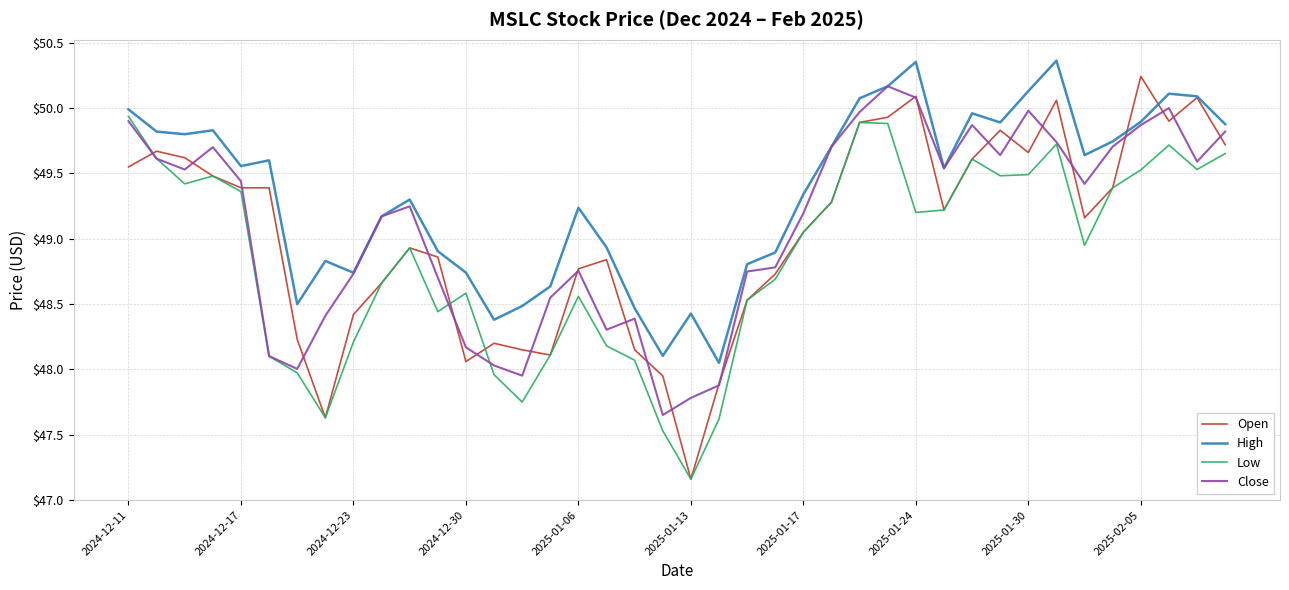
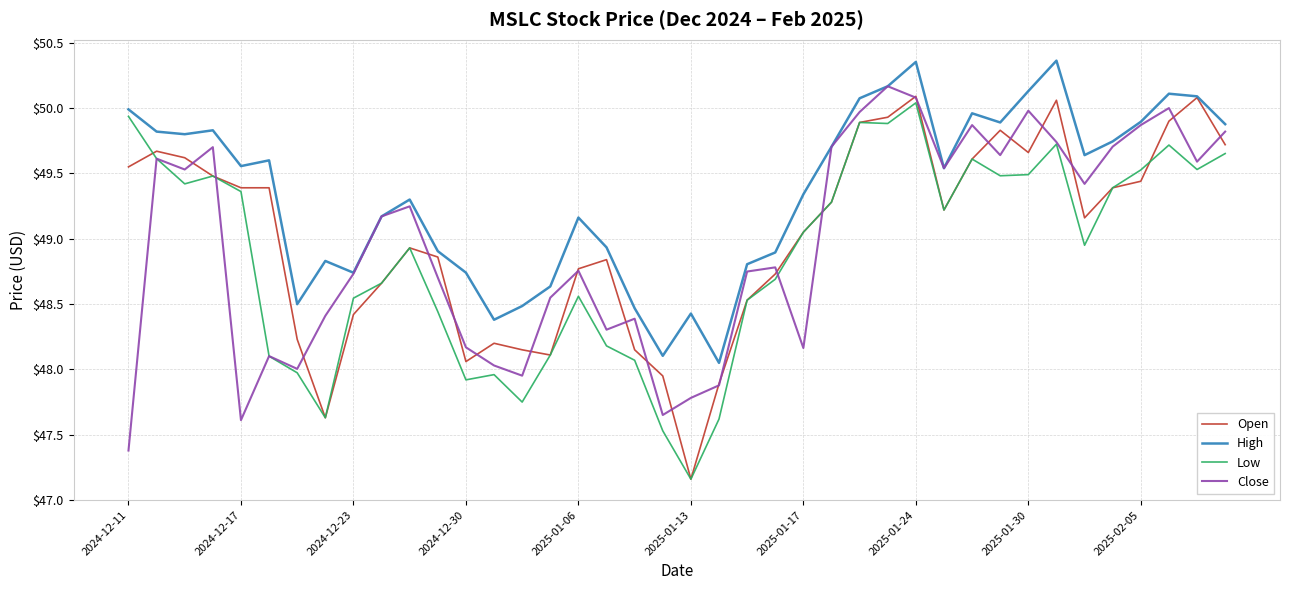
Close, 2024-12-11: $49.90 -> $47.38
Close, 2024-12-17: $49.44 -> $47.61
Low, 2024-12-23: $48.21 -> $48.55
Low, 2024-12-30: $48.58 -> $47.92
High, 2025-01-06: $49.24 -> $49.16
Close, 2025-01-17: $49.19 -> $48.16
Low, 2025-01-24: $49.20 -> $50.04
Open, 2025-02-05: $50.24 -> $49.44
